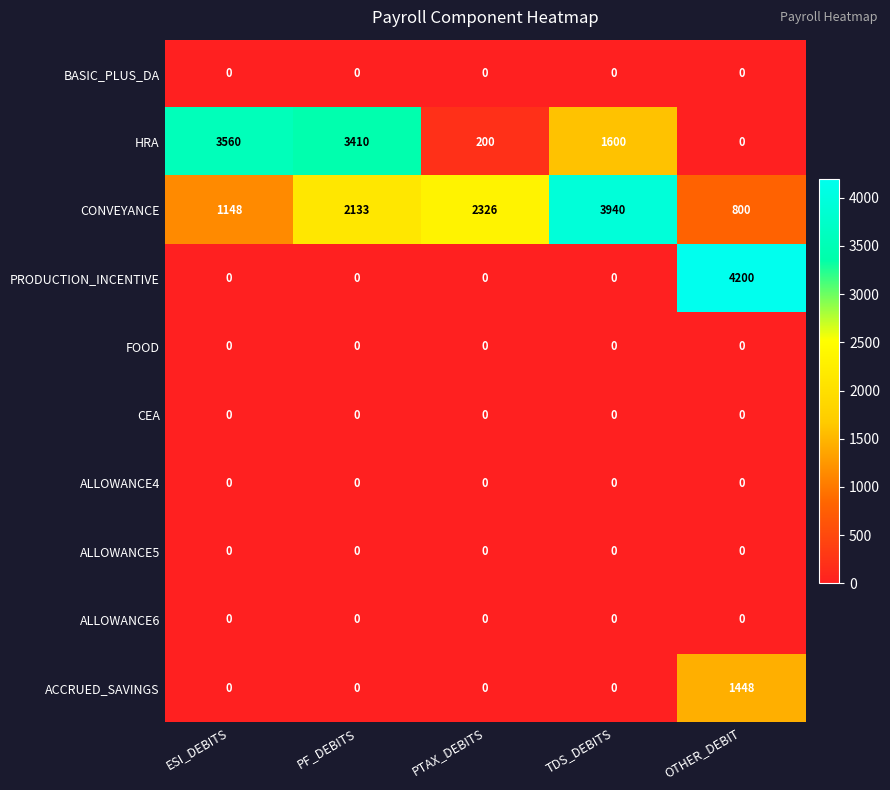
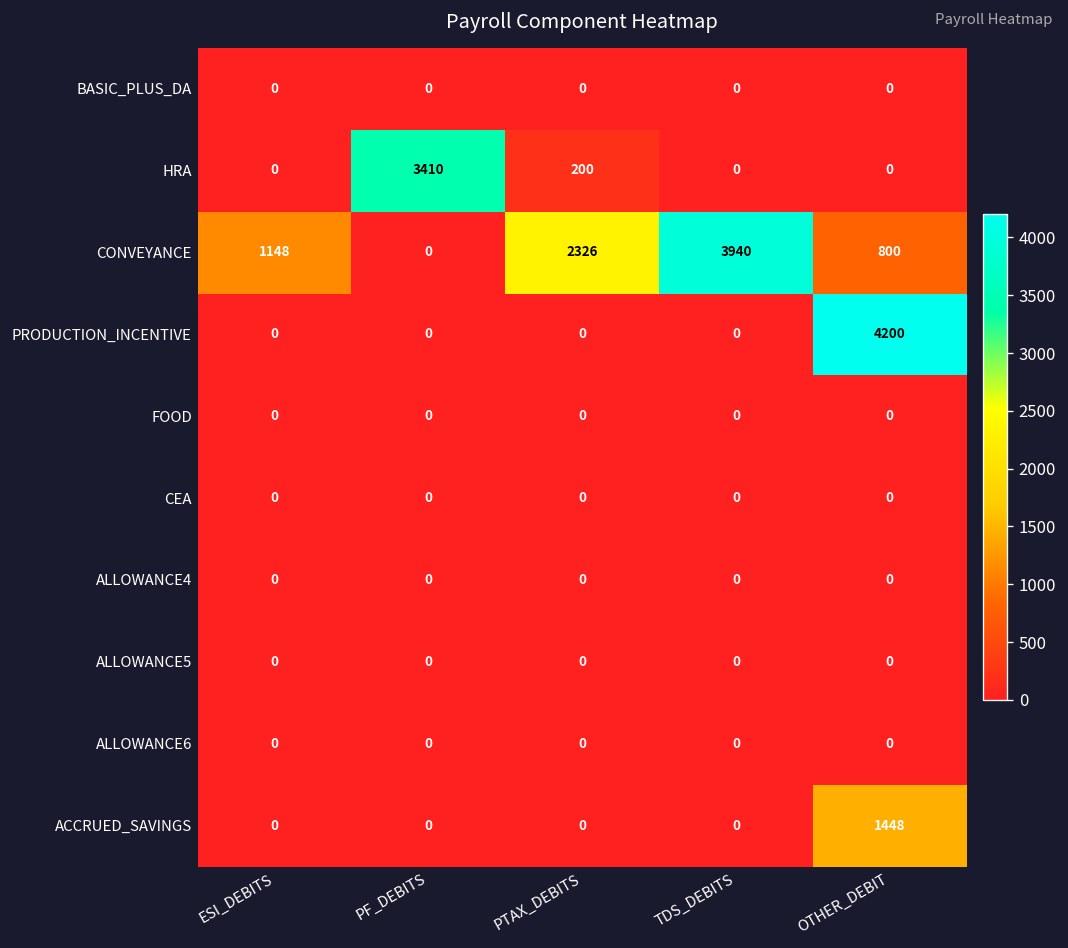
HRA, ESI_DEBITS: 3560 -> 0
HRA, TDS_DEBITS: 1600 -> 0
CONVEYANCE, PF_DEBITS: 2133 -> 0
